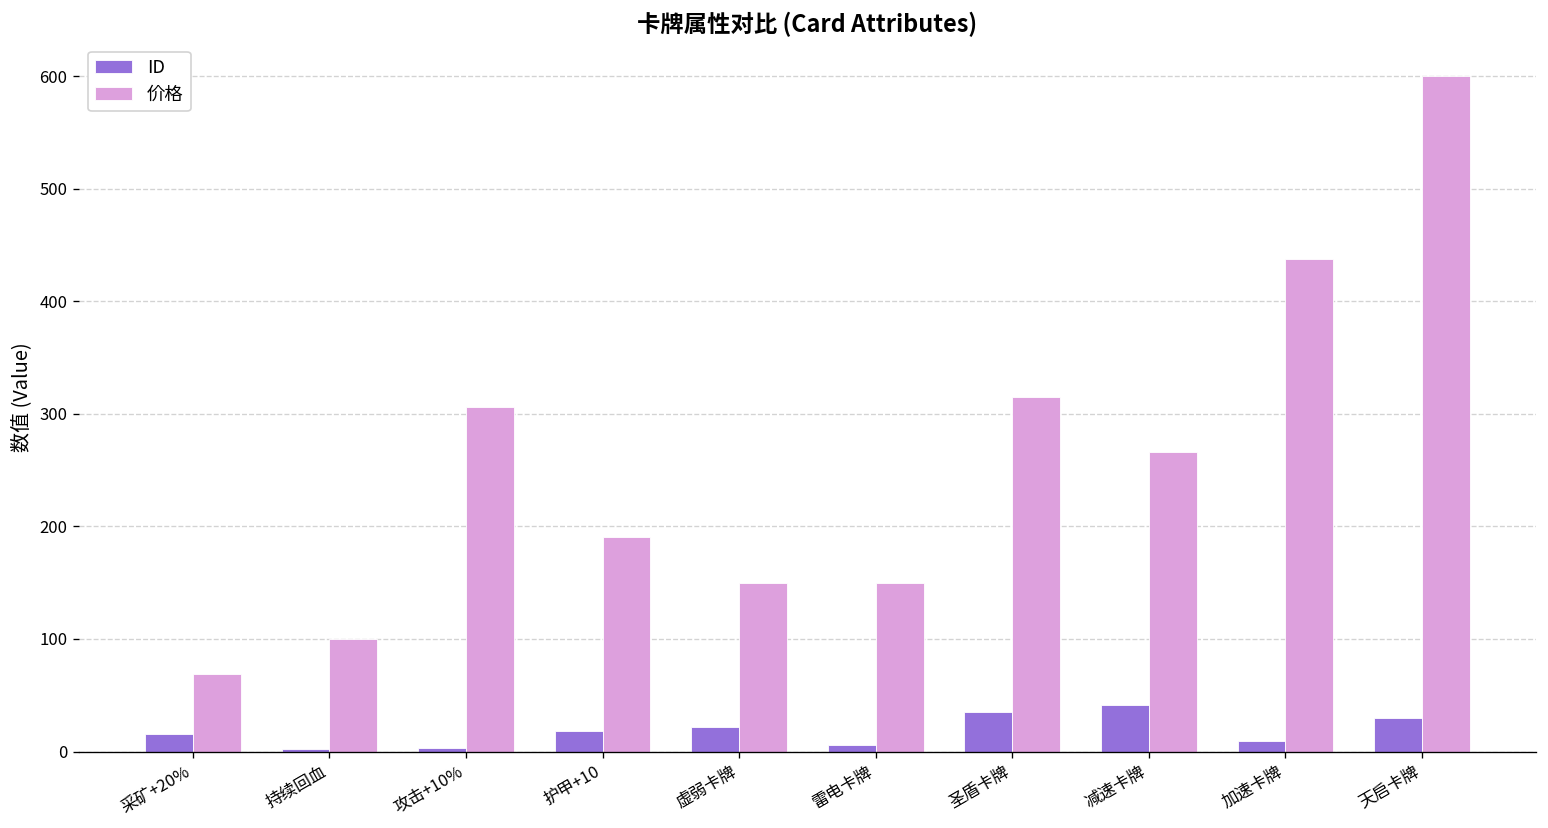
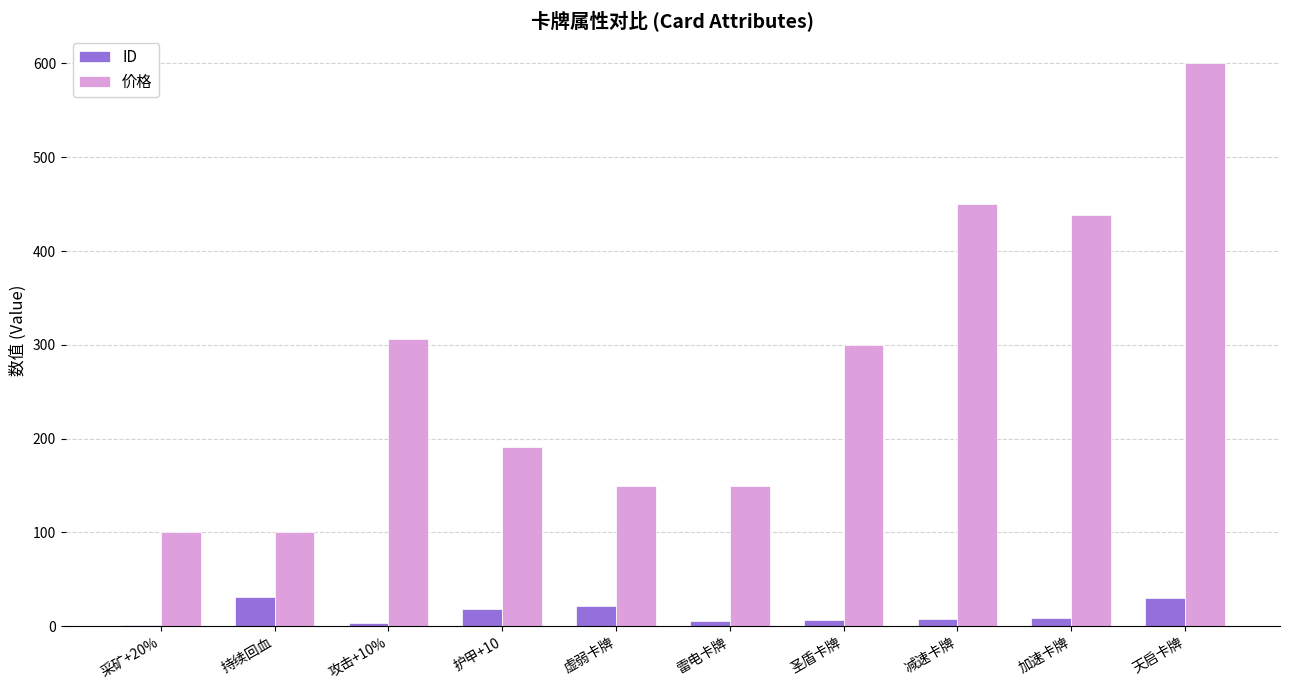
ID, 采矿+20%: 20 -> 0
价格, 采矿+20%: 70 -> 100
ID, 持续回血: 0 -> 30
ID, 圣盾卡牌: 40 -> 10
价格, 圣盾卡牌: 320 -> 300
ID, 减速卡牌: 40 -> 10
价格, 减速卡牌: 270 -> 450
